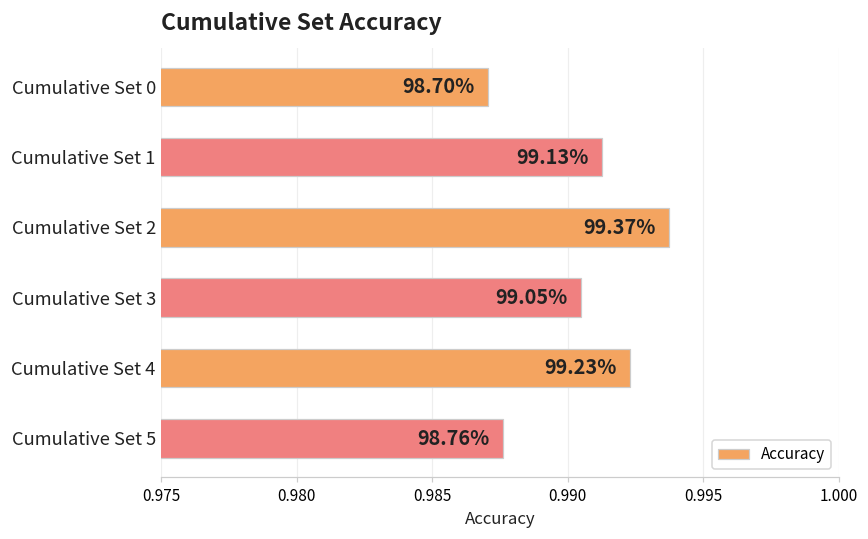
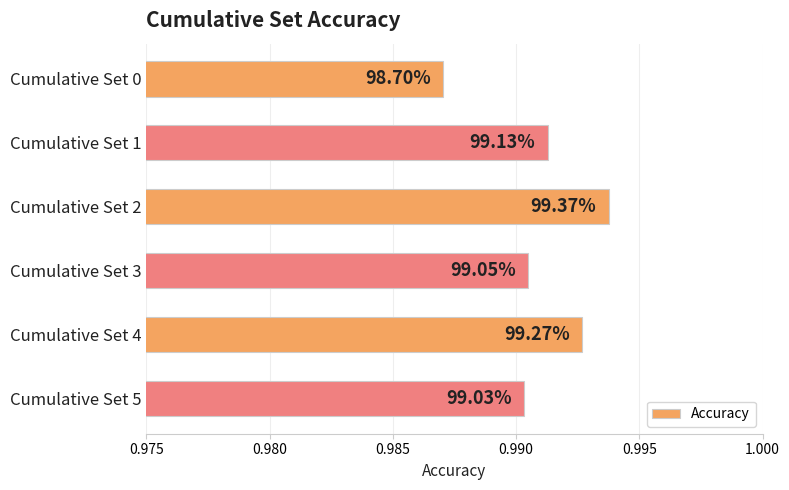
Cumulative Set 4: 99.23% -> 99.27%
Cumulative Set 5: 98.76% -> 99.03%
